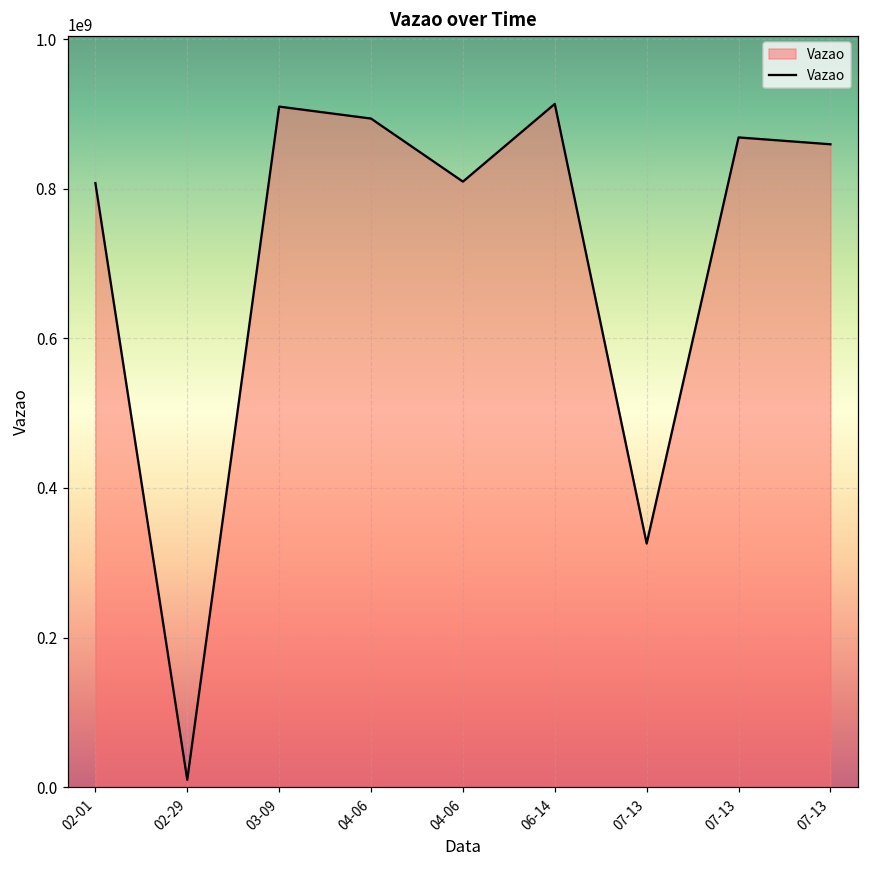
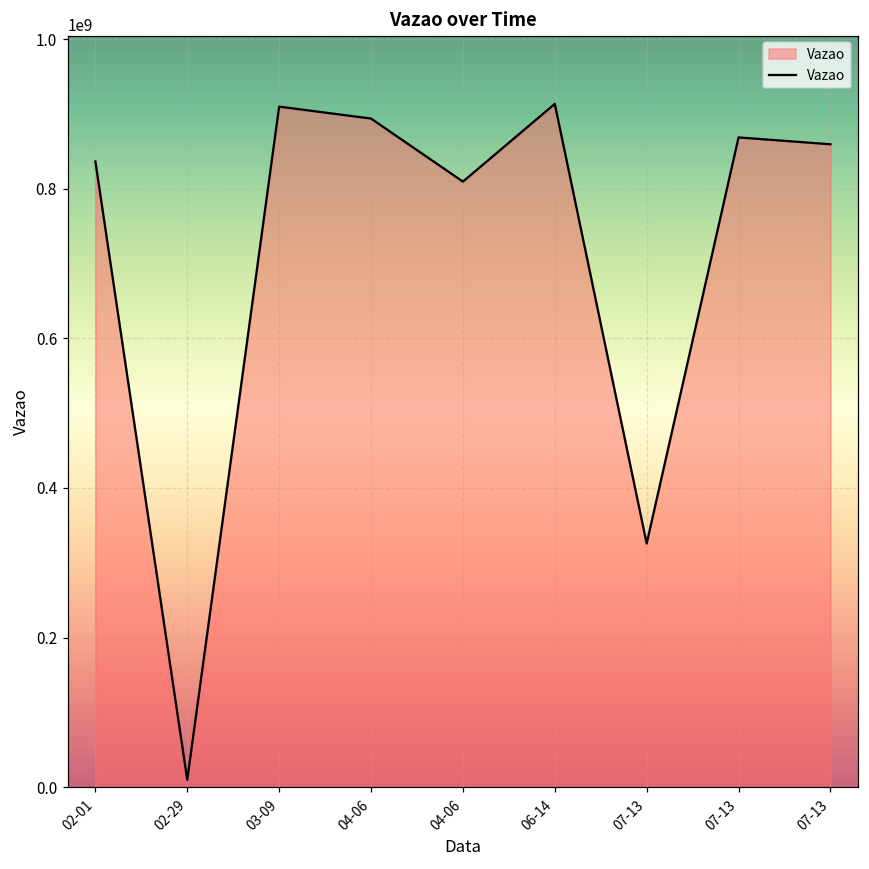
02-01: 810000000 -> 840000000
